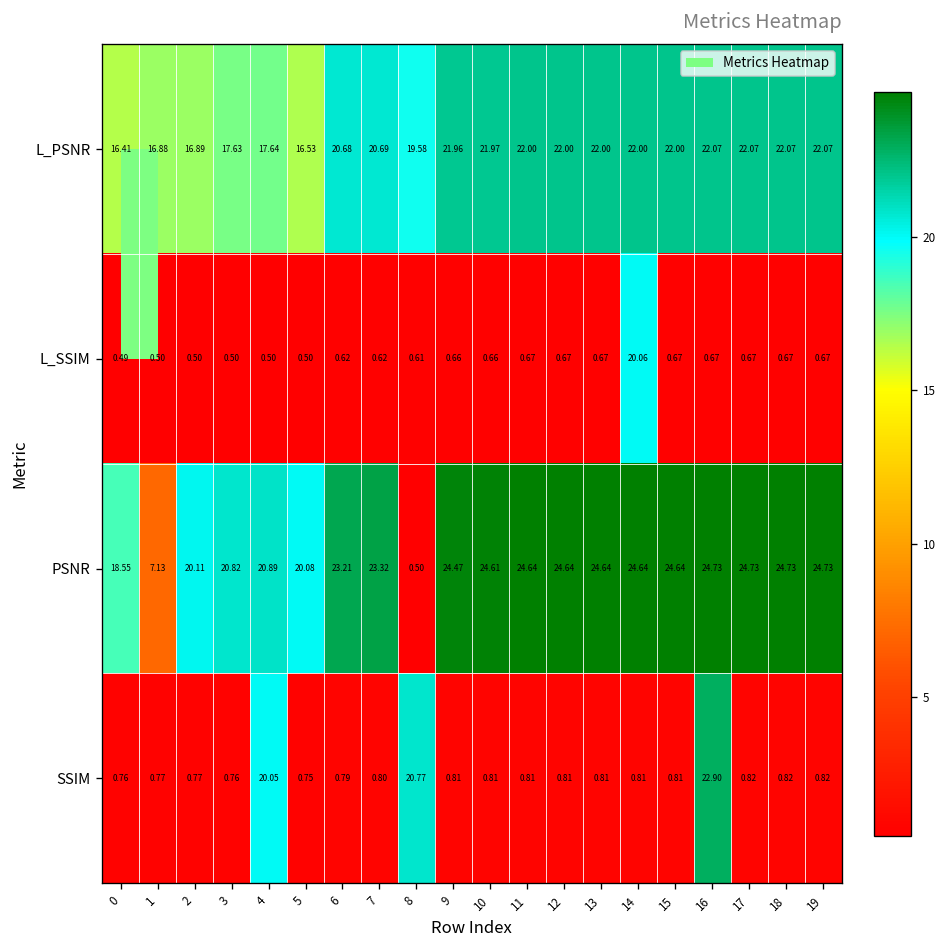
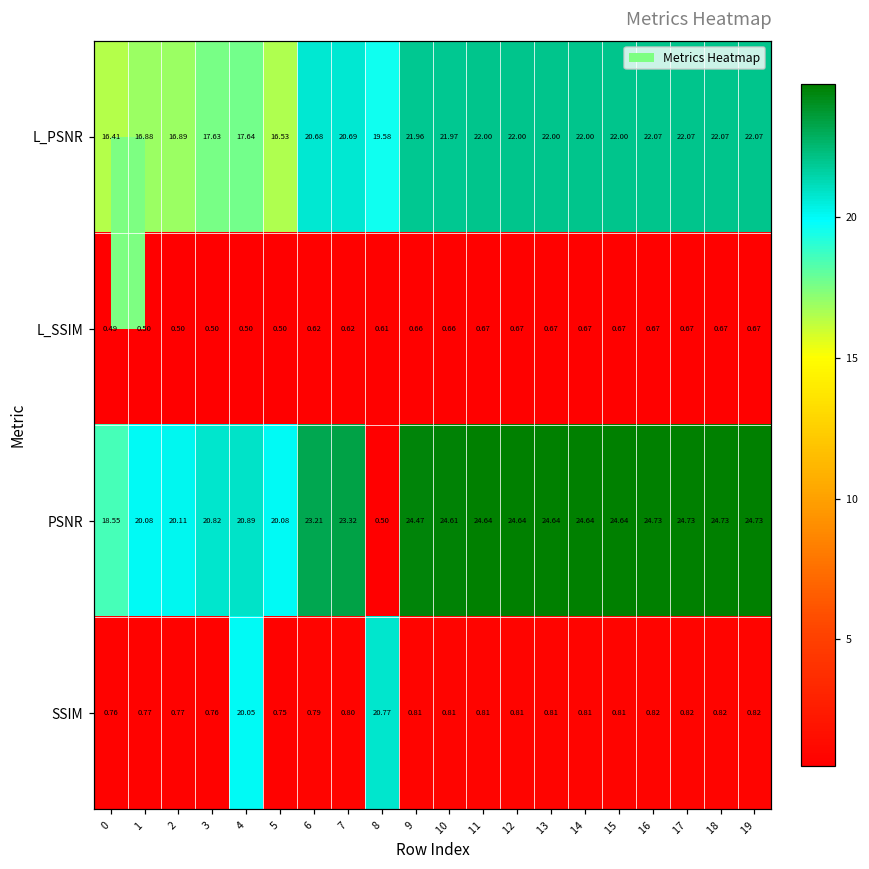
L_SSIM, 14: 20.06 -> 0.67
PSNR, 1: 7.13 -> 20.08
SSIM, 16: 22.90 -> 0.82
